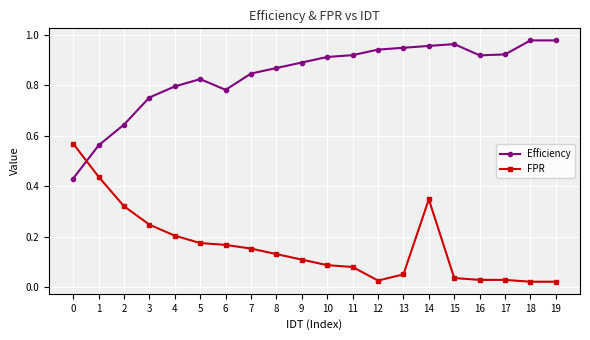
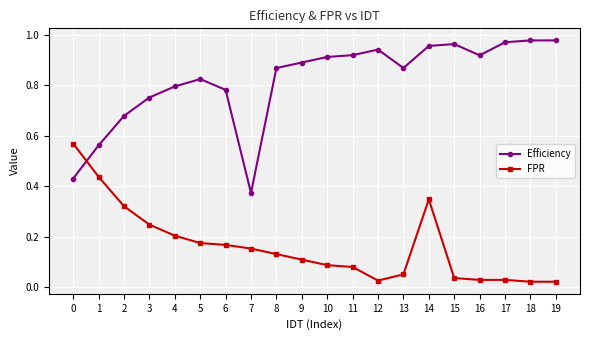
Efficiency, 2: 0.64 -> 0.68
Efficiency, 7: 0.85 -> 0.37
Efficiency, 13: 0.95 -> 0.87
Efficiency, 17: 0.92 -> 0.97
